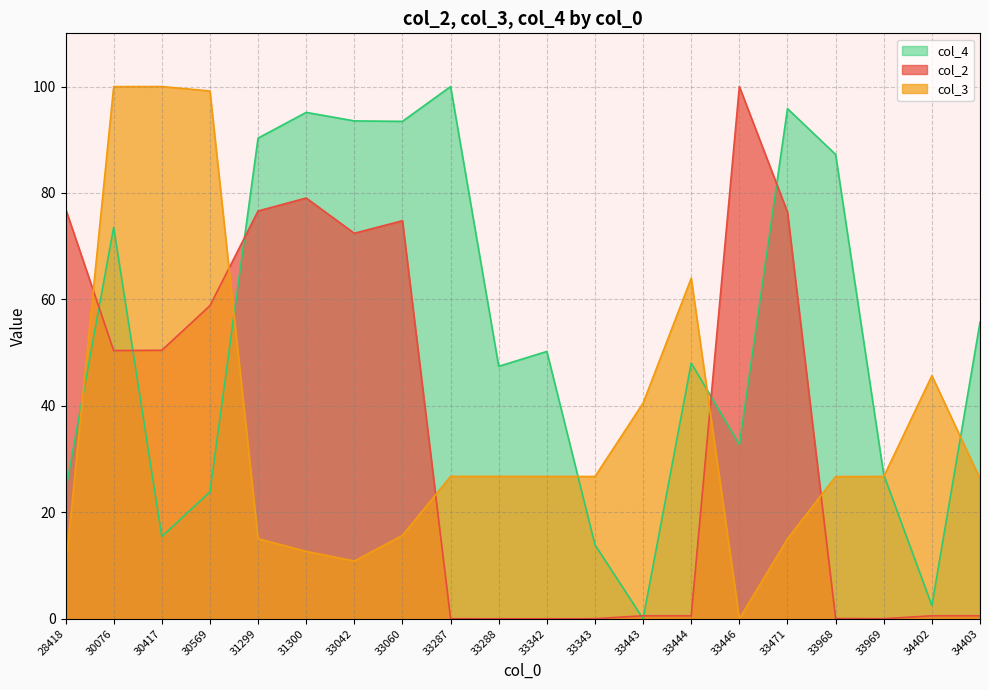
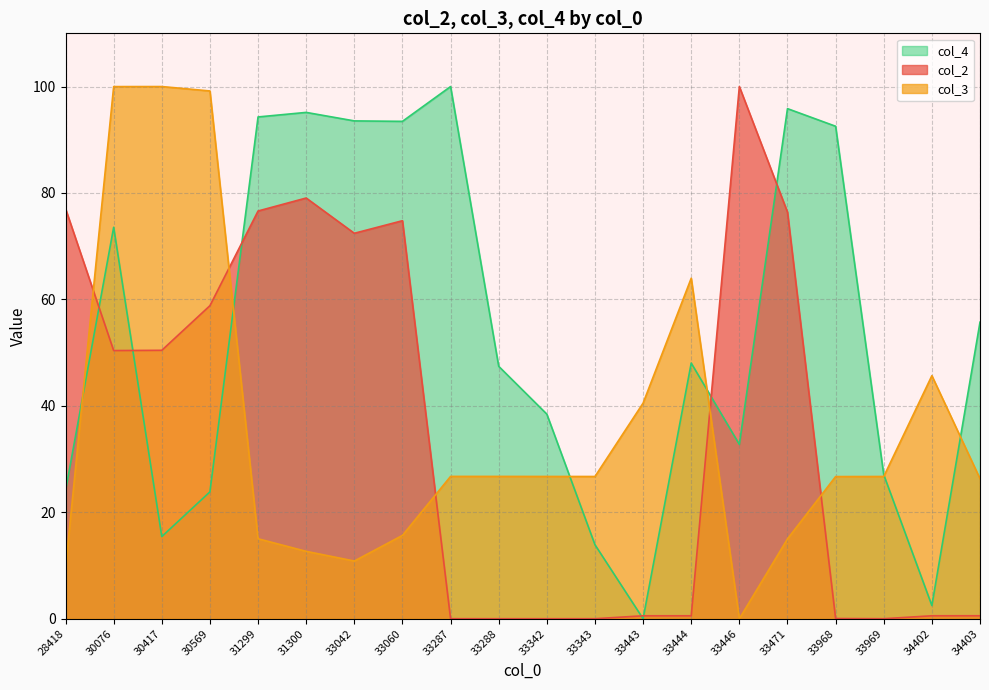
col_4, 31299: 90 -> 94
col_4, 33342: 50 -> 38
col_4, 33968: 87 -> 93
